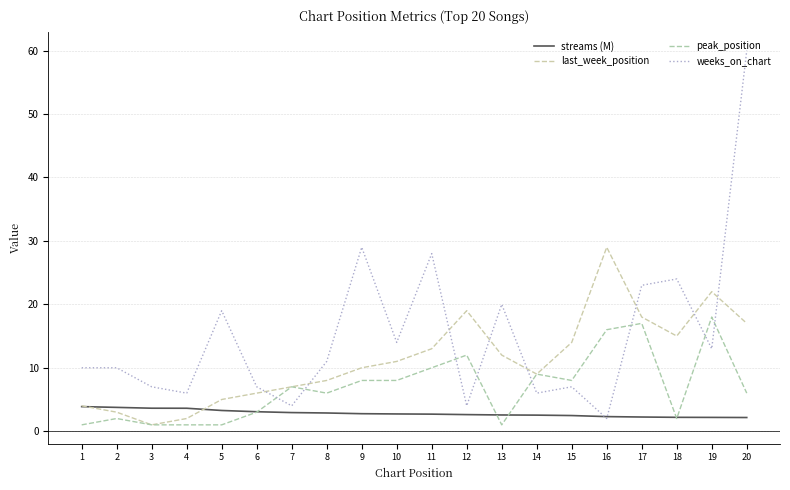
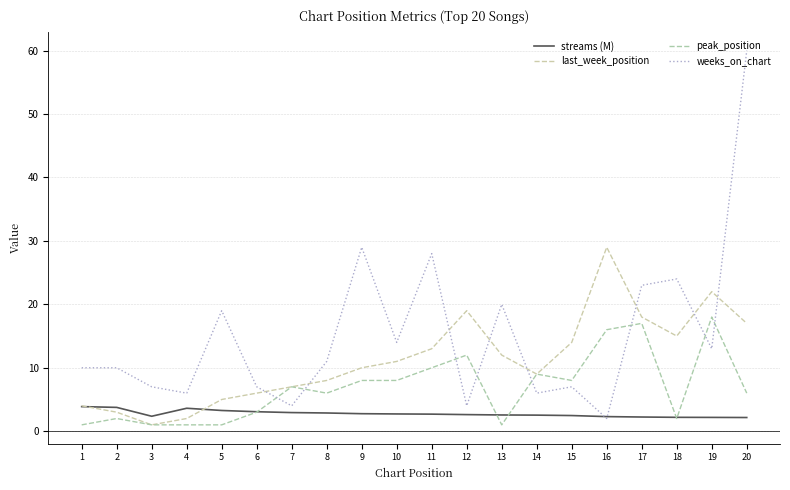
streams (M), 3: 4 -> 2
